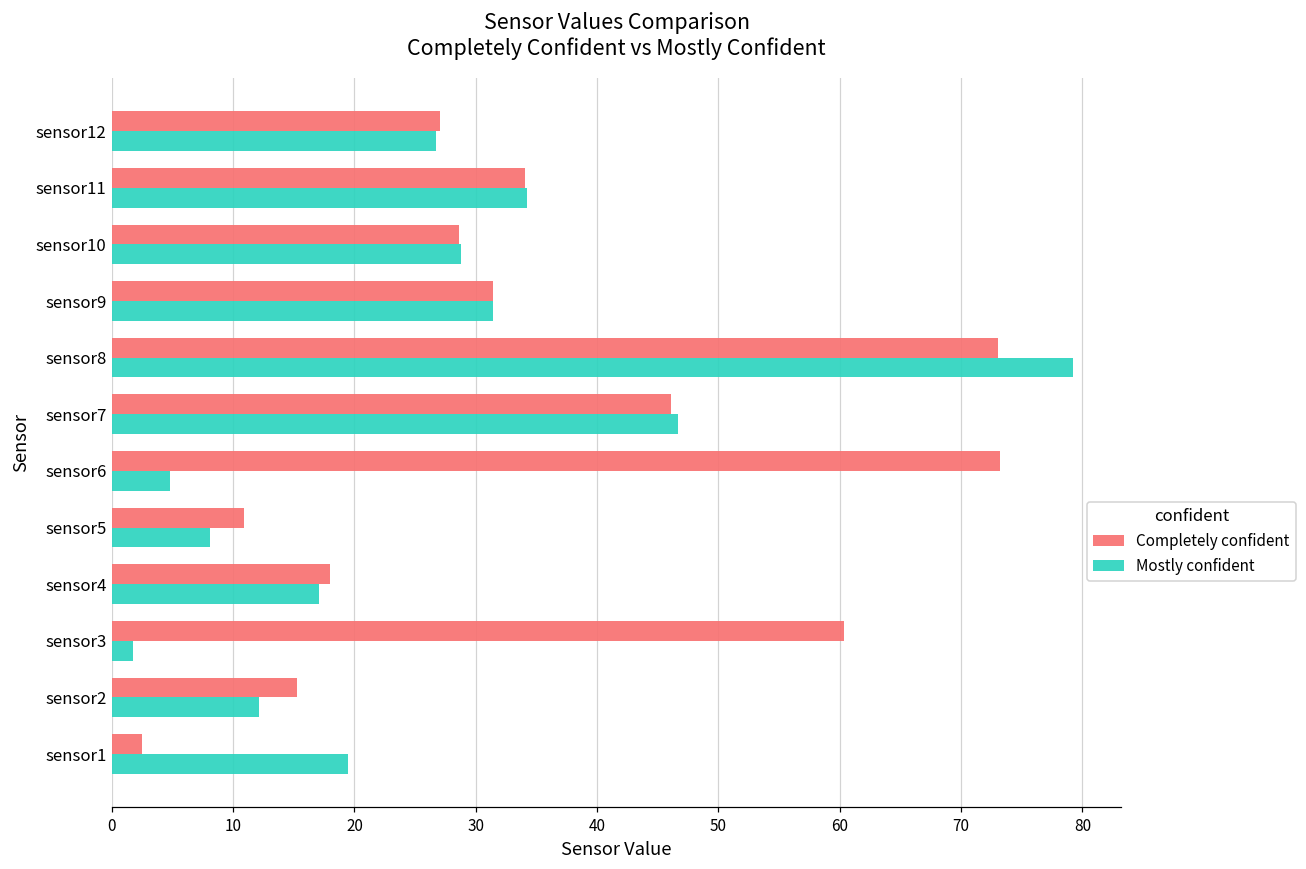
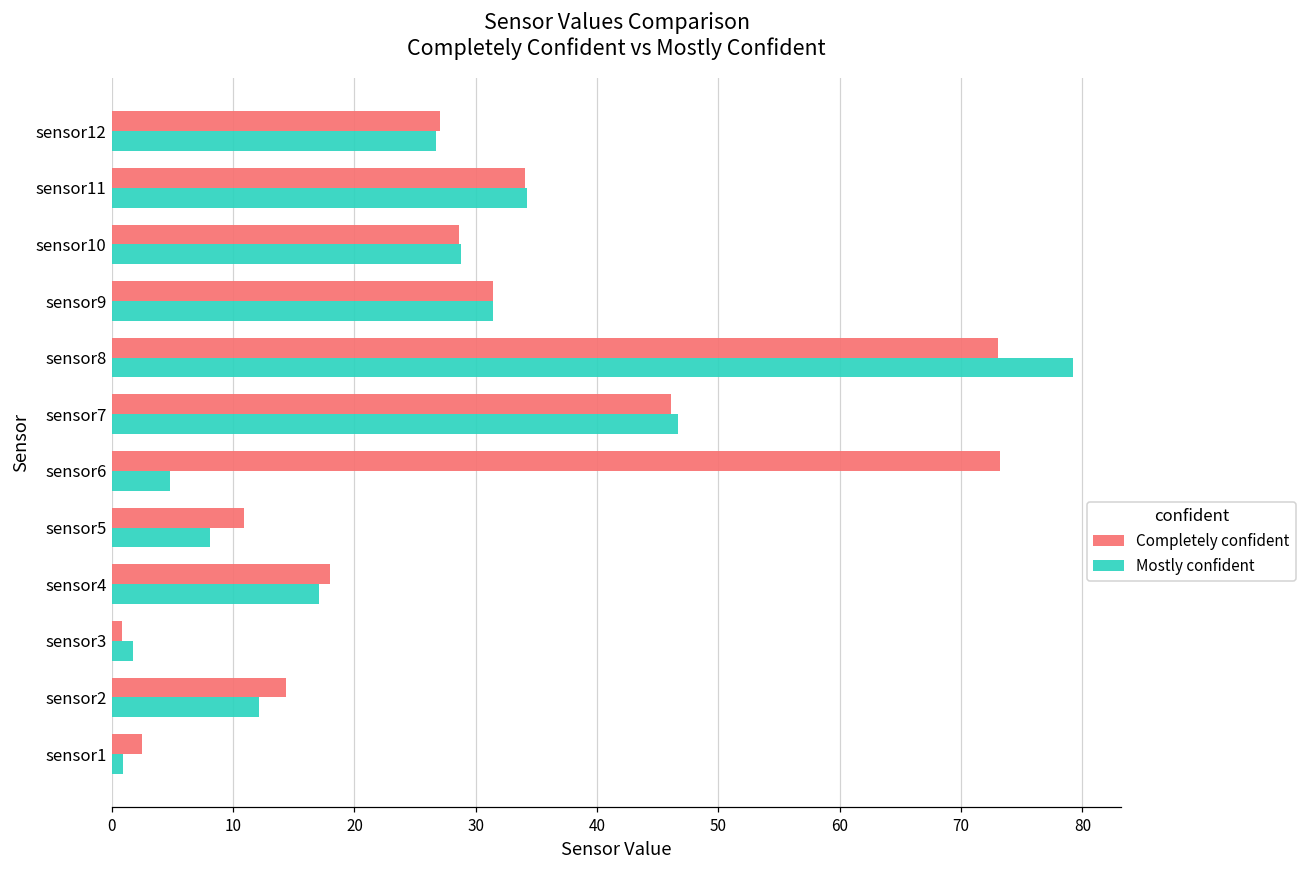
Completely confident, sensor3: 60.4 -> 0.8
Completely confident, sensor2: 15.2 -> 14.4
Mostly confident, sensor1: 19.4 -> 0.9
